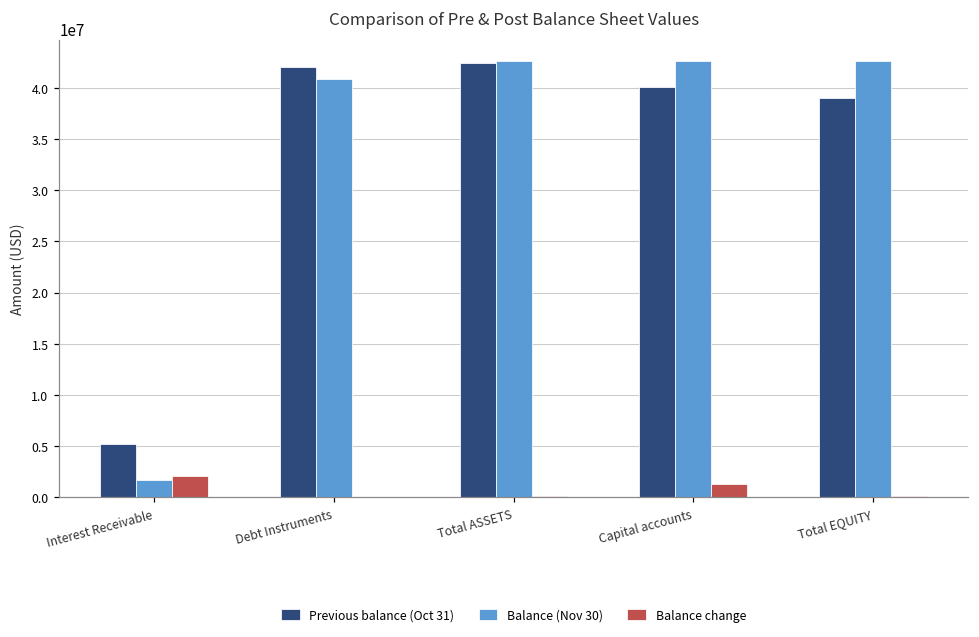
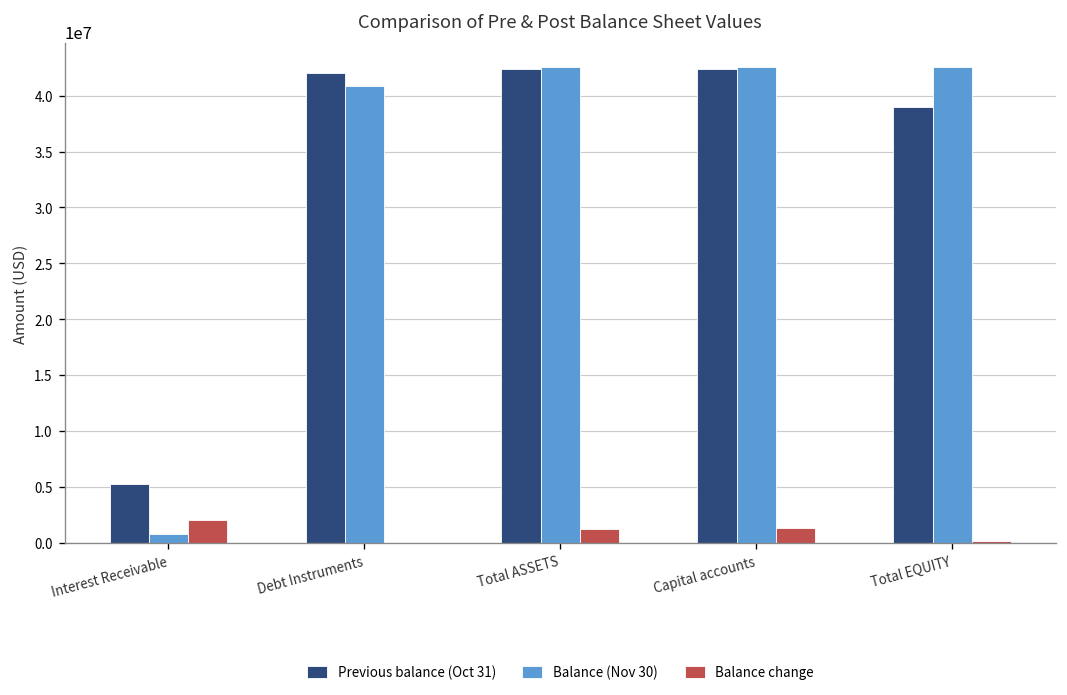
Balance (Nov 30), Interest Receivable: 2000000 -> 1000000
Balance change, Total ASSETS: 0 -> 1000000
Previous balance (Oct 31), Capital accounts: 40000000 -> 42000000
